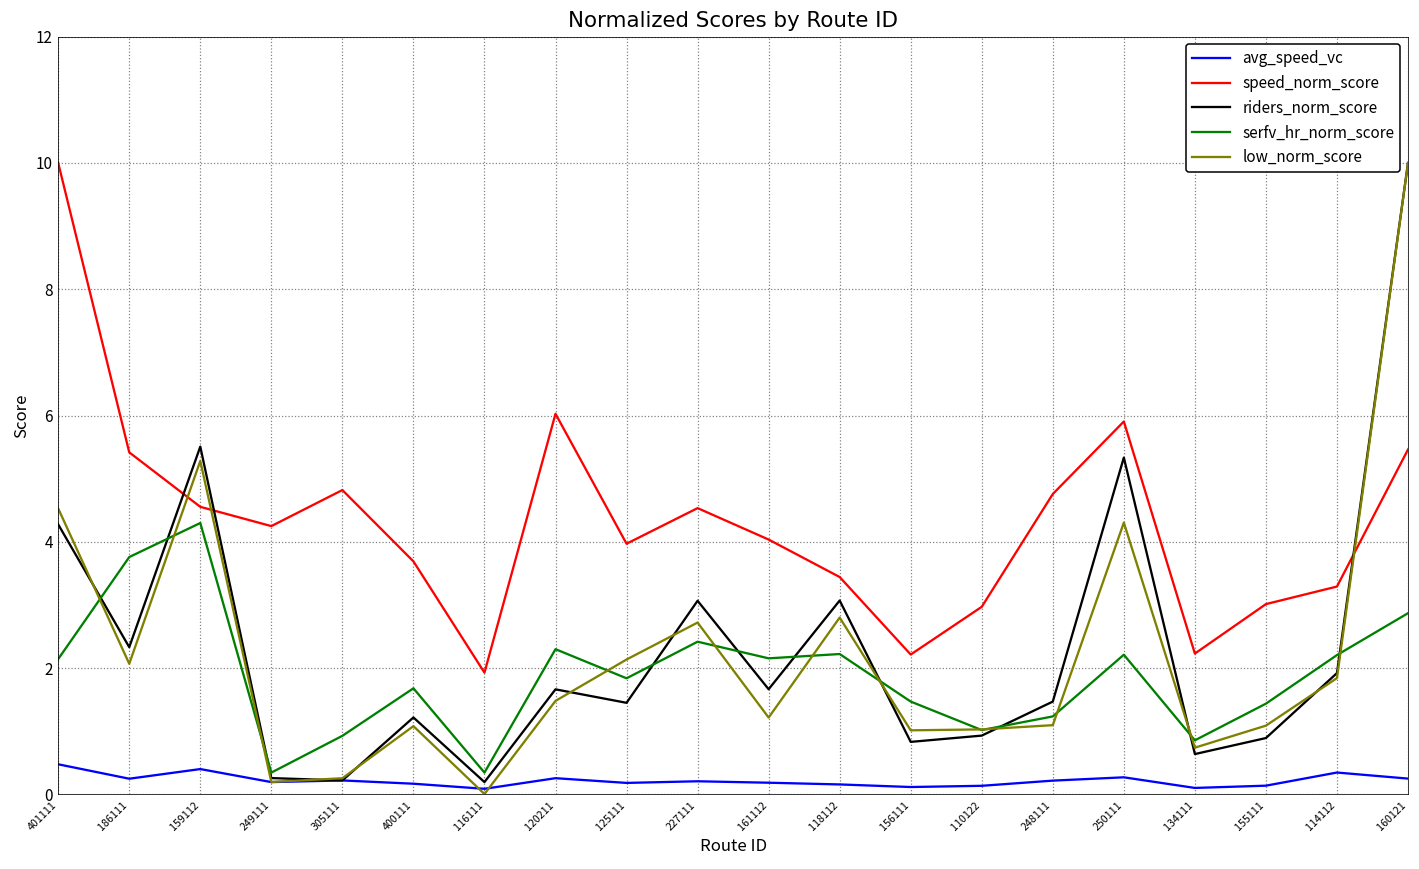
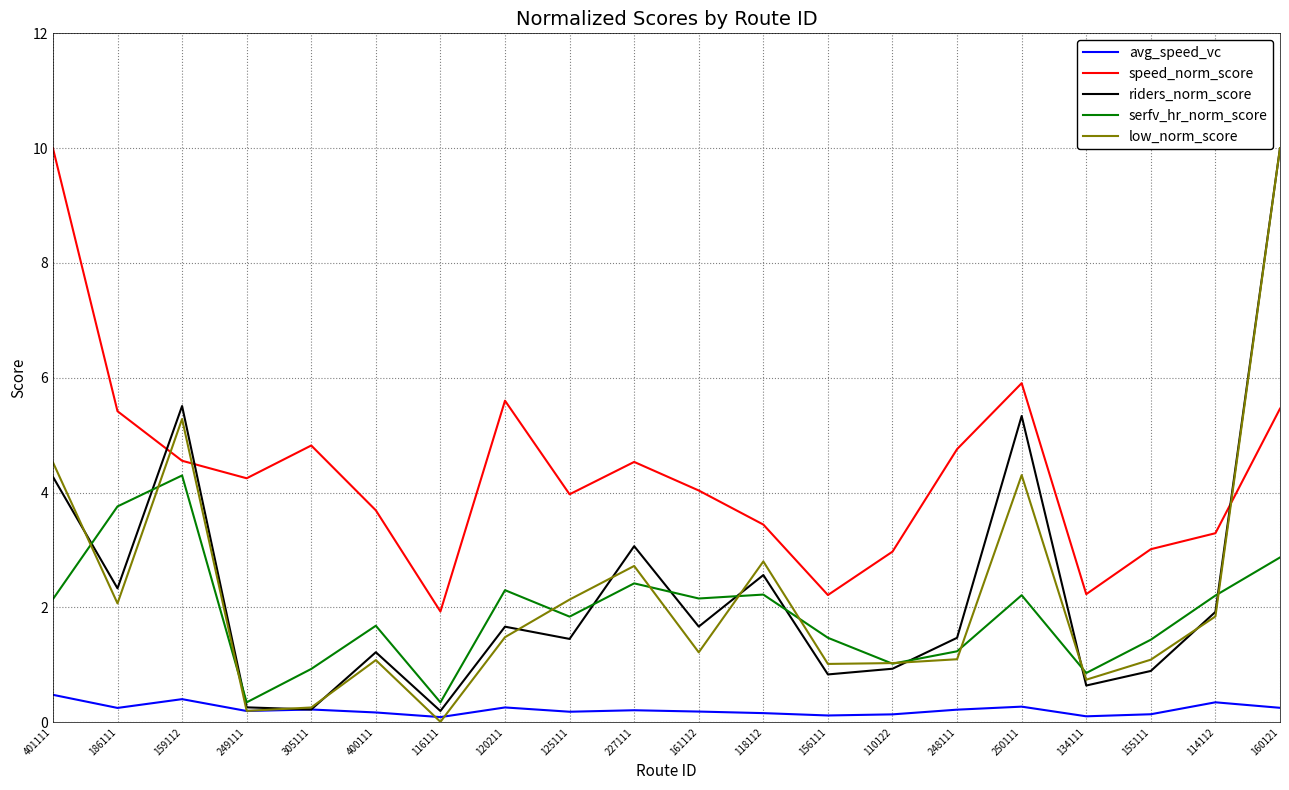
speed_norm_score, 120211: 6.0 -> 5.6
riders_norm_score, 118112: 3.1 -> 2.6
